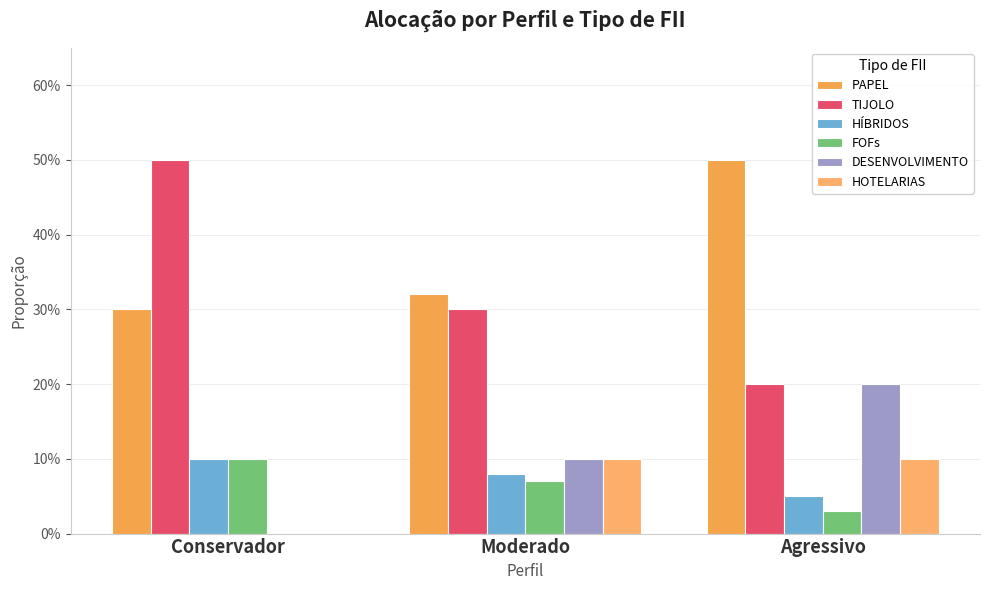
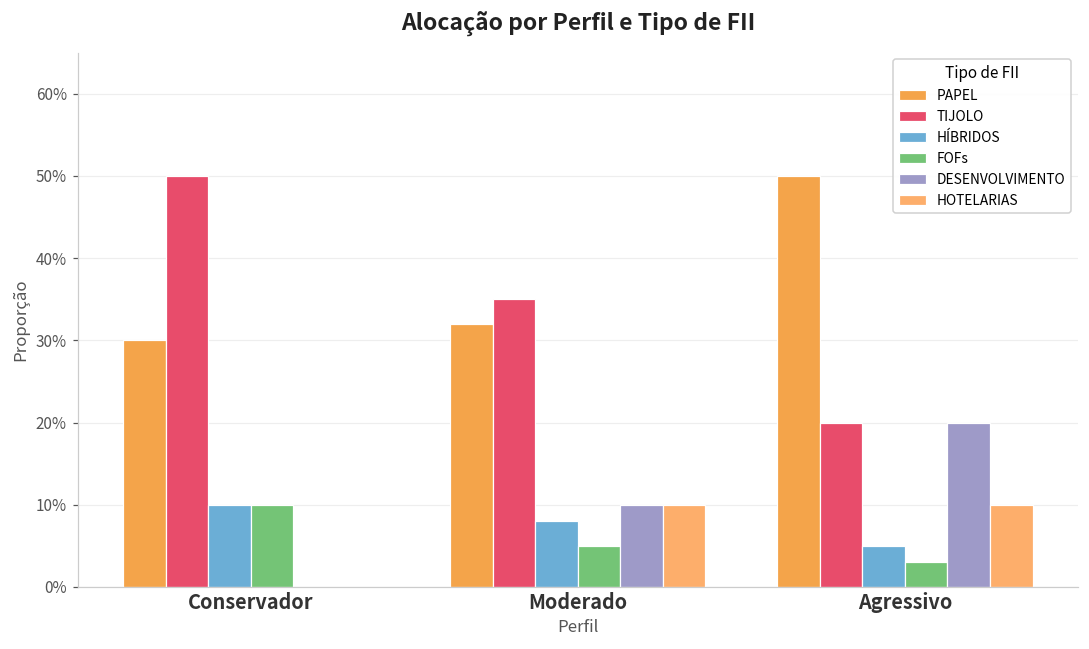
TIJOLO, Moderado: 30% -> 35%
FOFs, Moderado: 7% -> 5%
